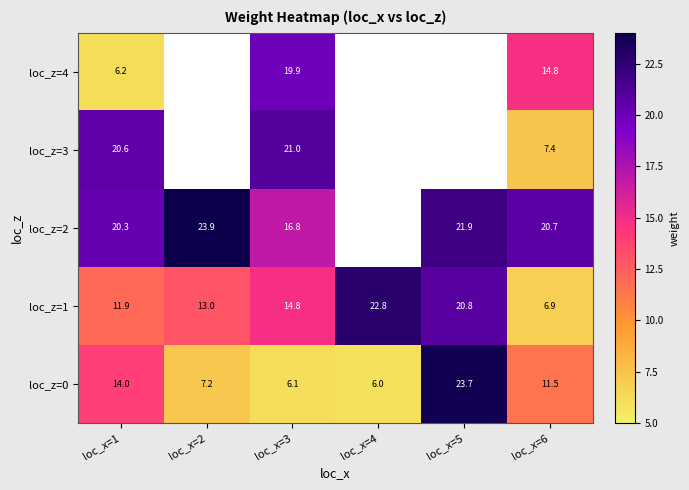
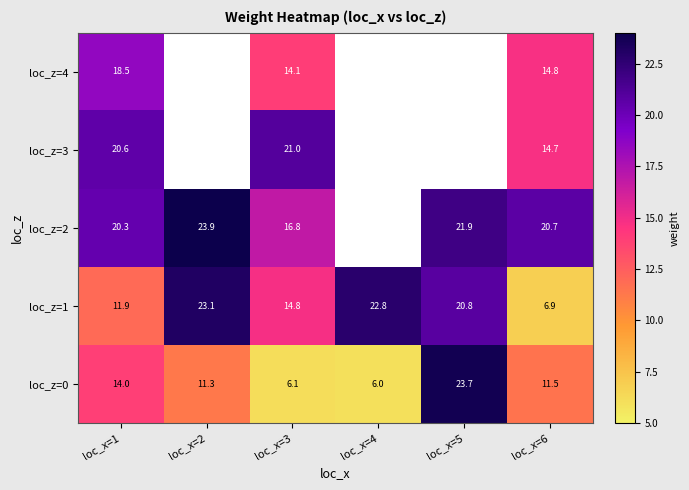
loc_z=4, loc_x=1: 6.2 -> 18.5
loc_z=4, loc_x=3: 19.9 -> 14.1
loc_z=3, loc_x=6: 7.4 -> 14.7
loc_z=1, loc_x=2: 13.0 -> 23.1
loc_z=0, loc_x=2: 7.2 -> 11.3
